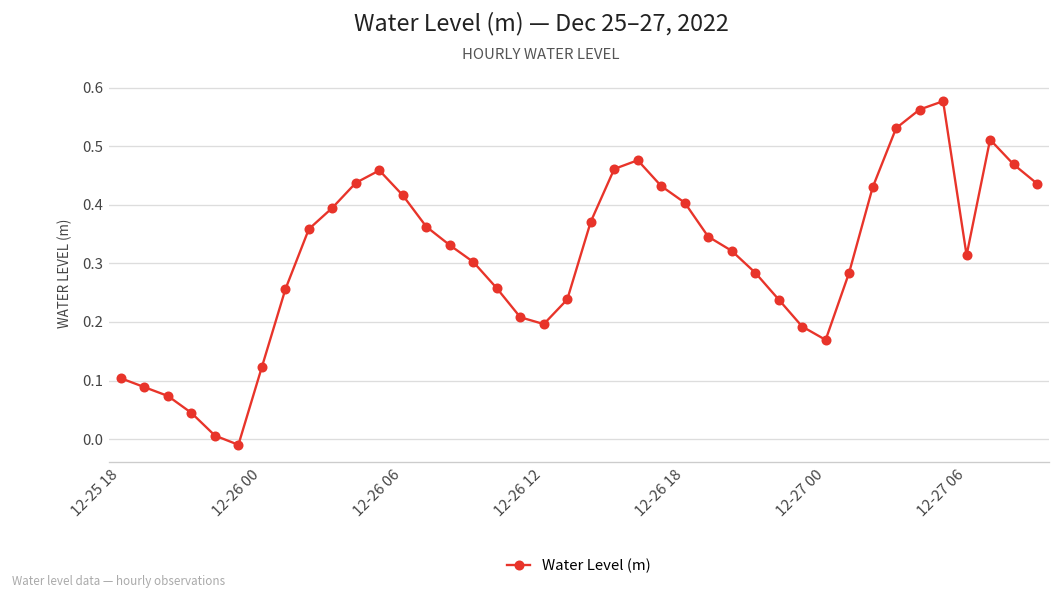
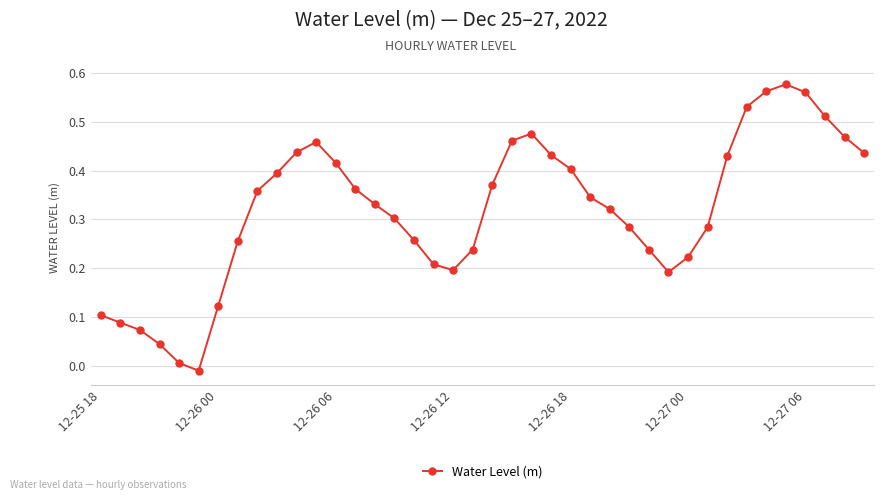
12-27 00: 0.17 -> 0.22
12-27 06: 0.31 -> 0.56
